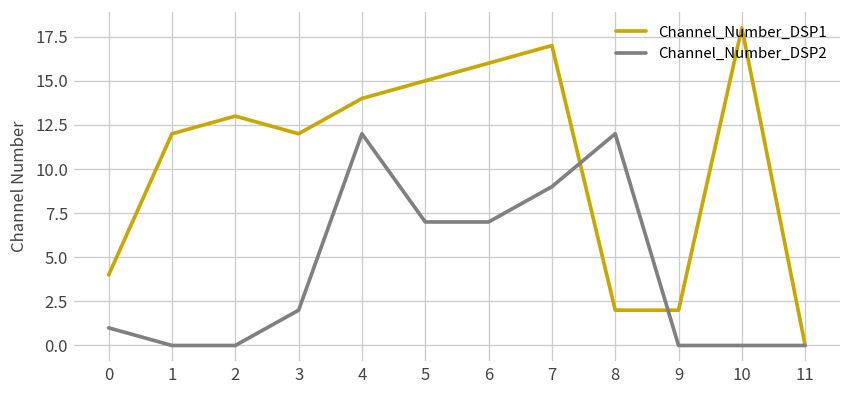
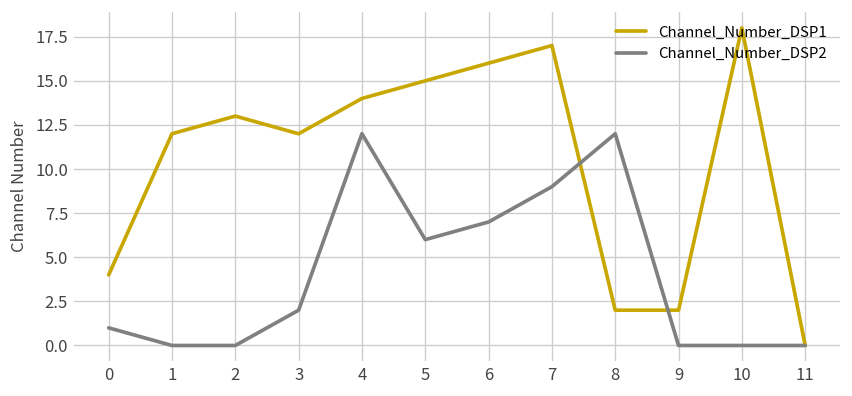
Channel_Number_DSP2, 5: 7 -> 6
